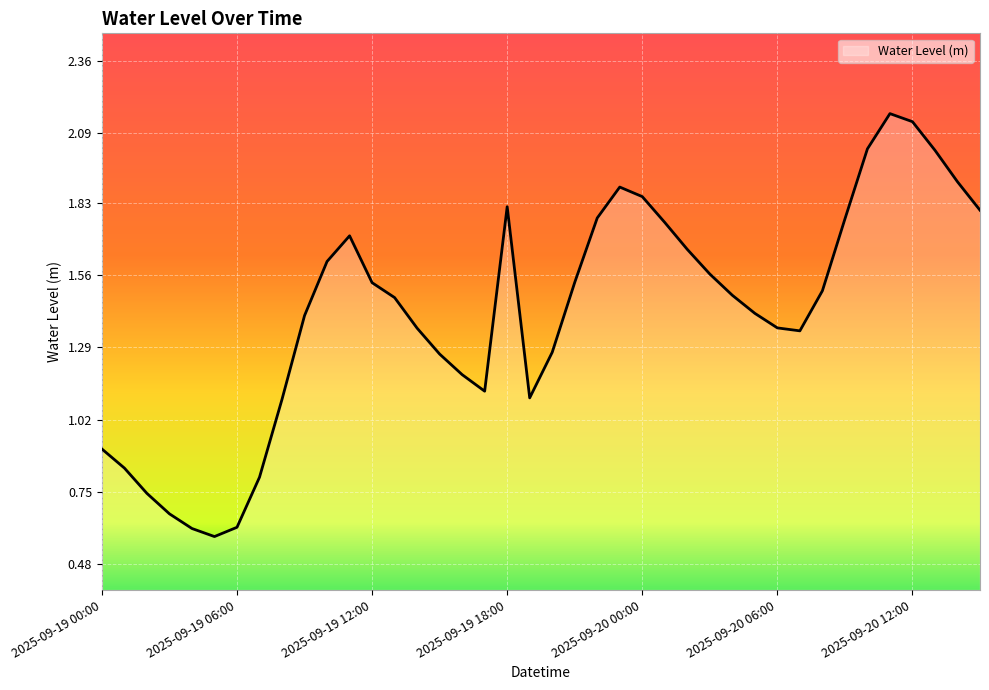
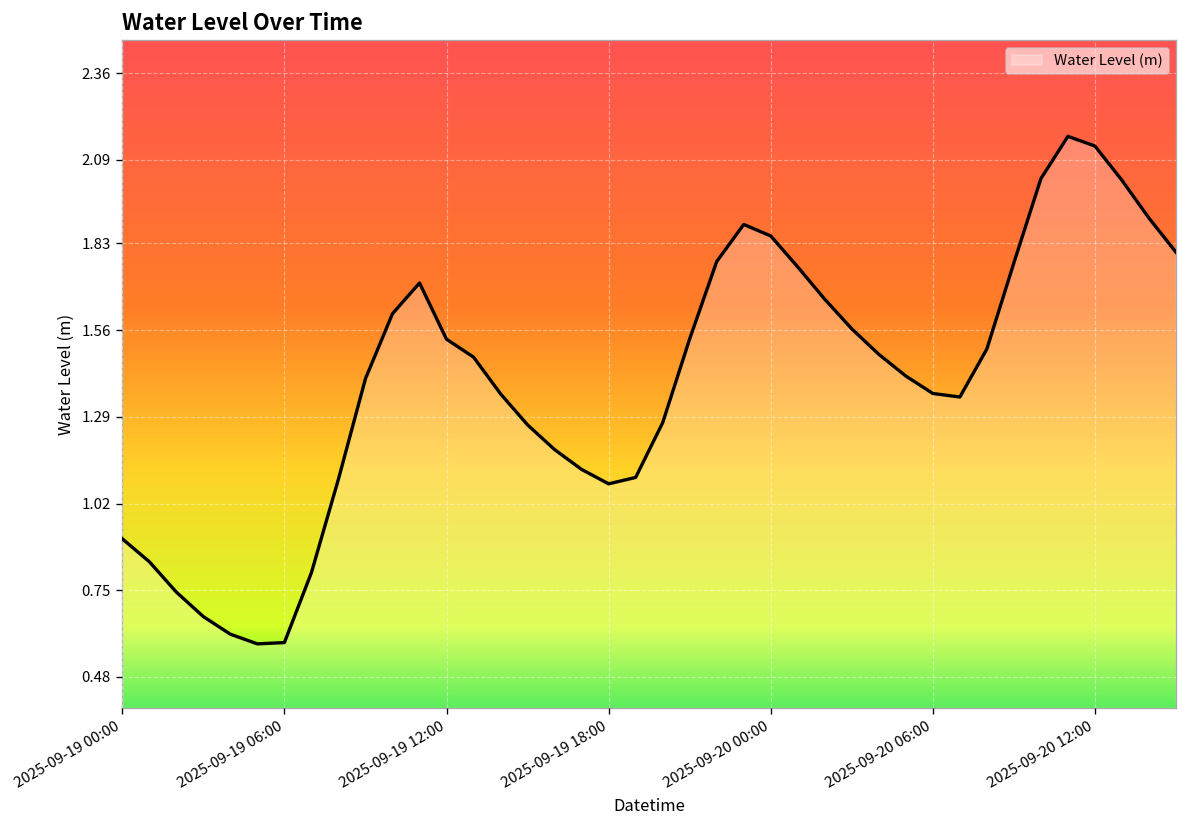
2025-09-19 06:00: 0.62 -> 0.59
2025-09-19 18:00: 1.82 -> 1.08
